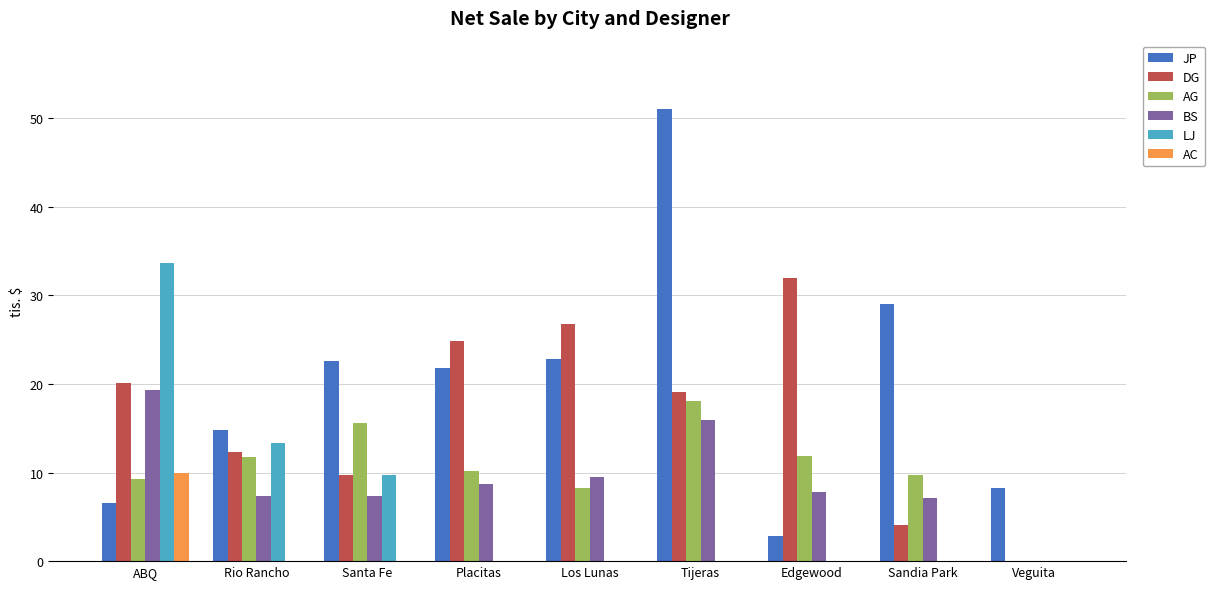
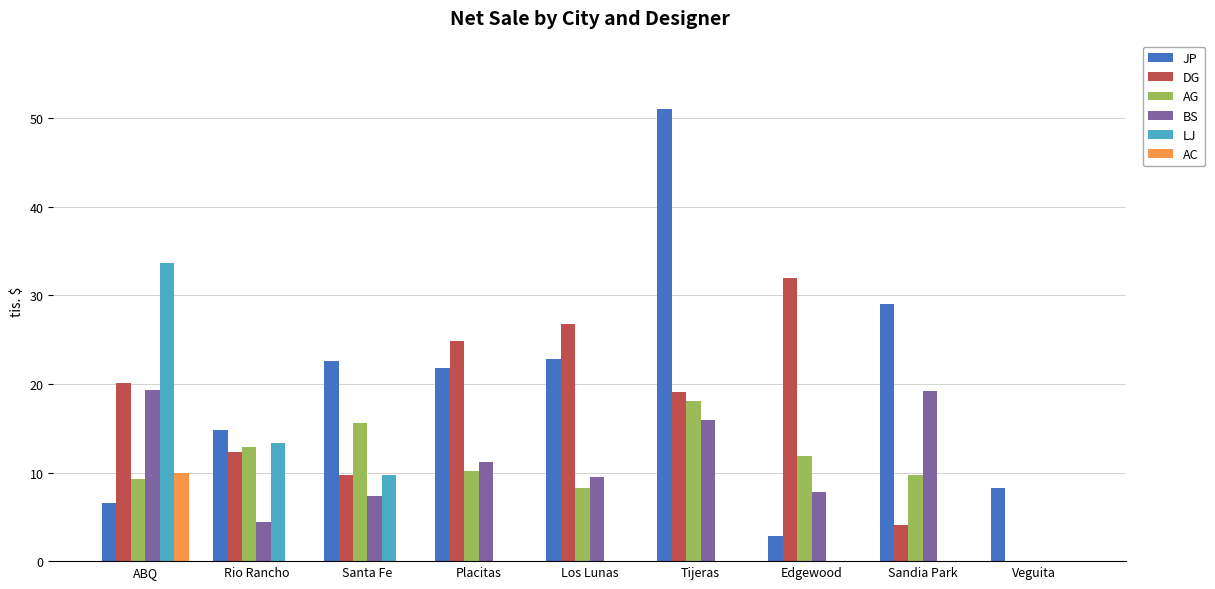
AG, Rio Rancho: 12 -> 13
BS, Rio Rancho: 7 -> 4
BS, Placitas: 9 -> 11
BS, Sandia Park: 7 -> 19
